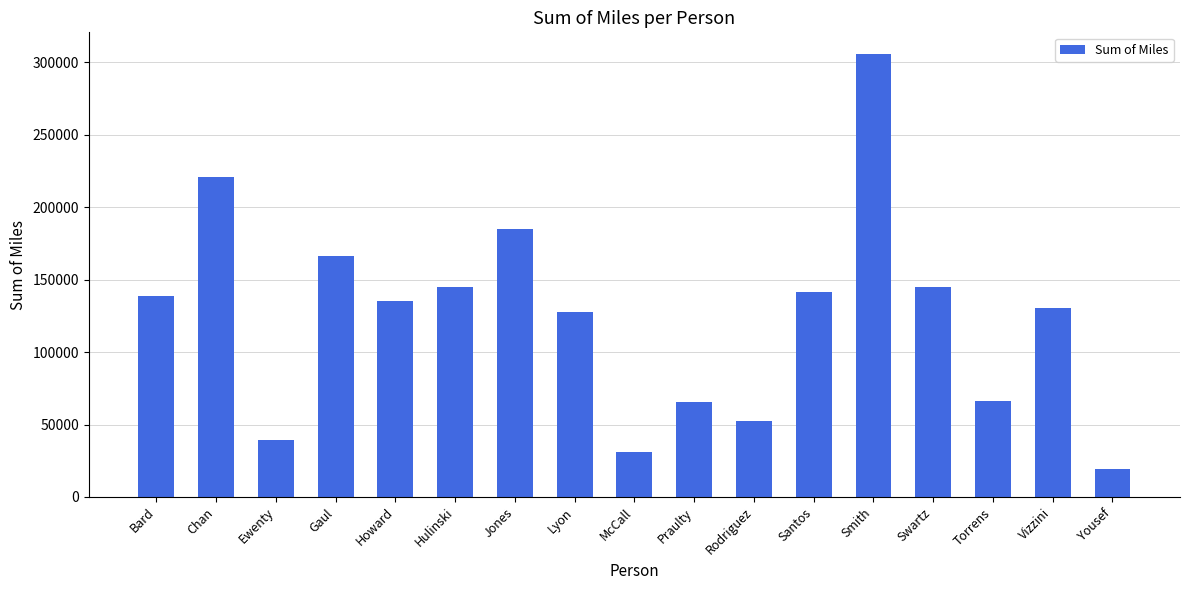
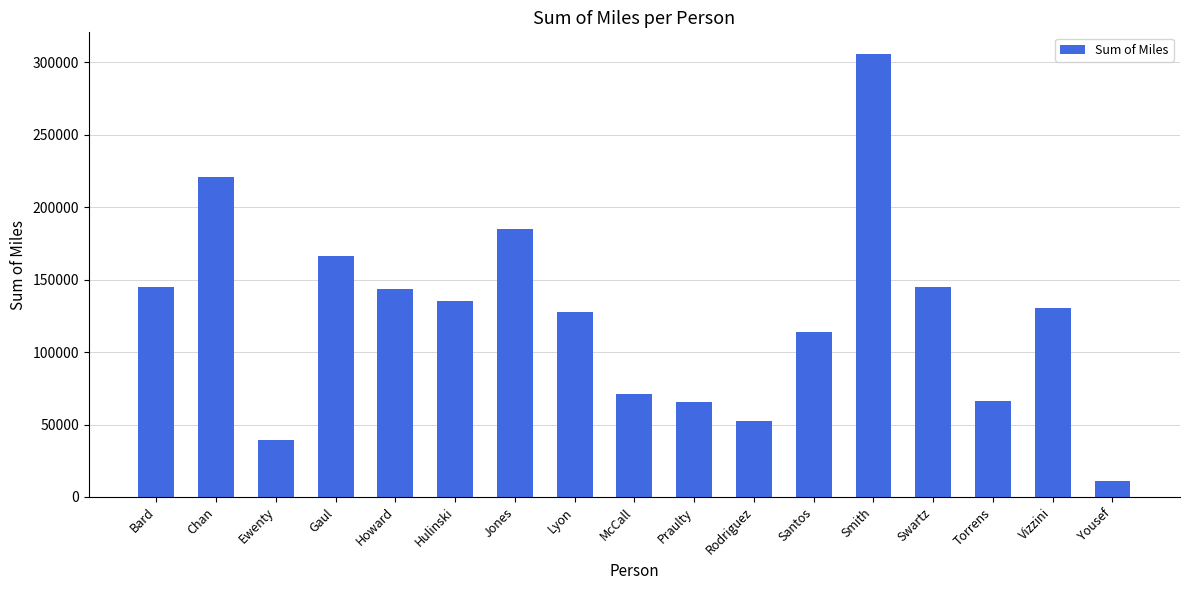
Bard: 139000 -> 145000
Howard: 135000 -> 144000
Hulinski: 145000 -> 135000
McCall: 31000 -> 71000
Santos: 141000 -> 114000
Yousef: 19000 -> 11000
